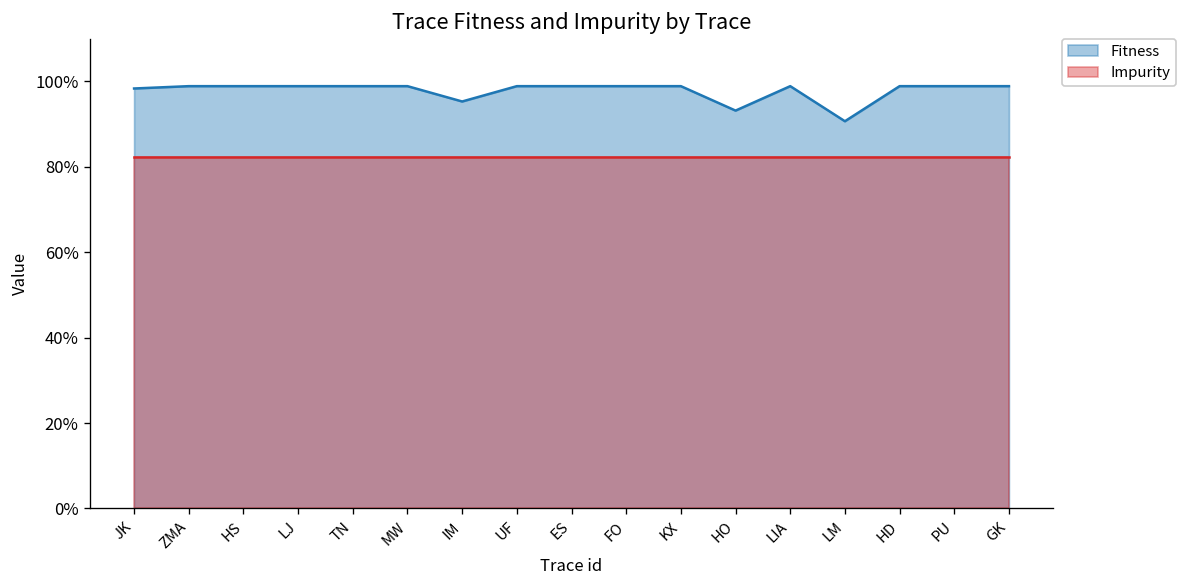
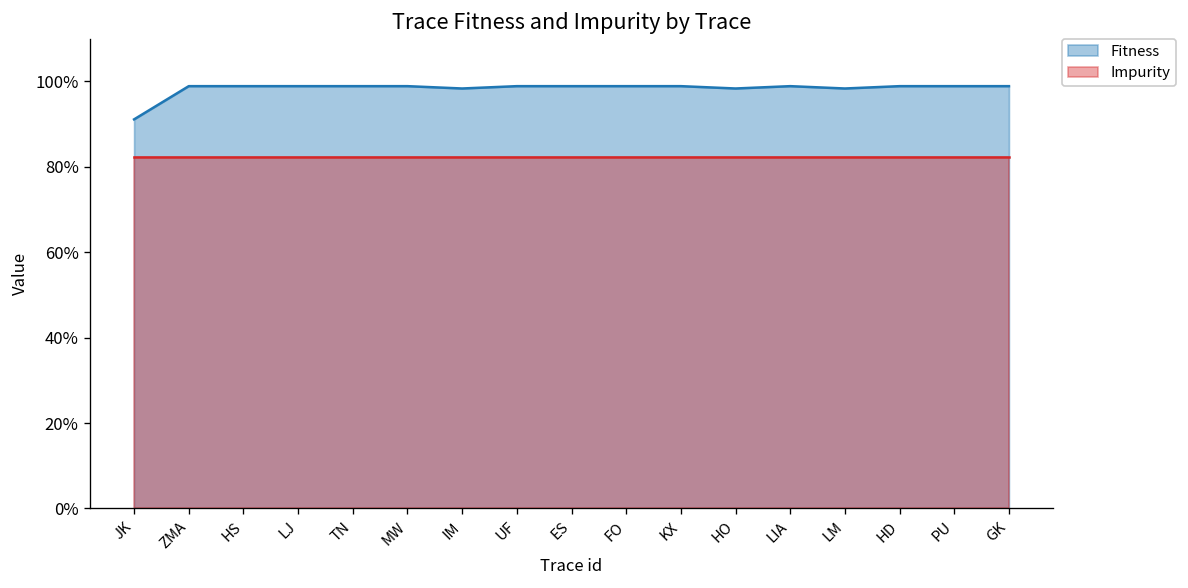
Fitness, JK: 98% -> 91%
Fitness, IM: 95% -> 98%
Fitness, HO: 93% -> 98%
Fitness, LM: 91% -> 98%
